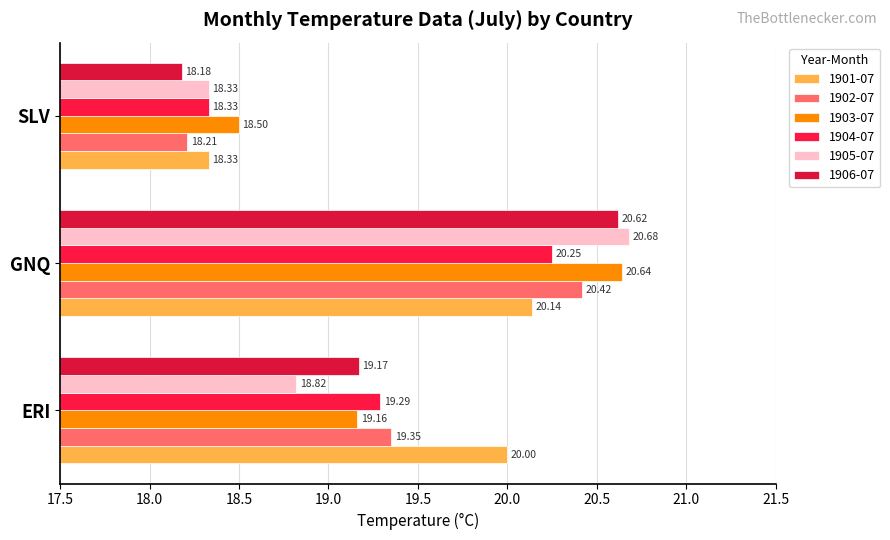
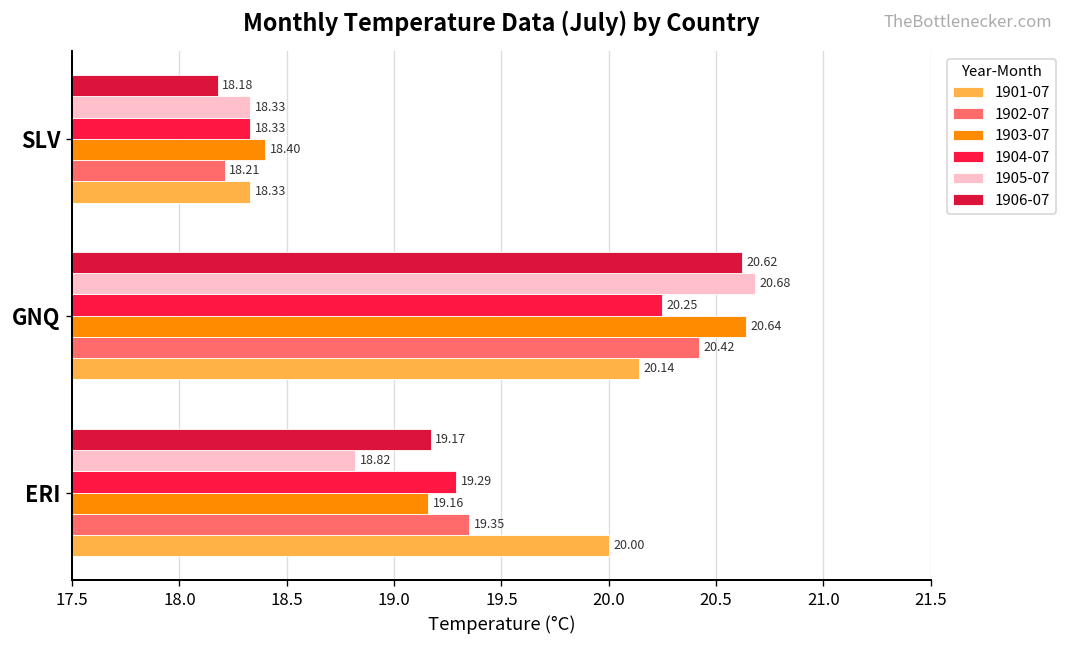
1903-07, SLV: 18.50 -> 18.40
